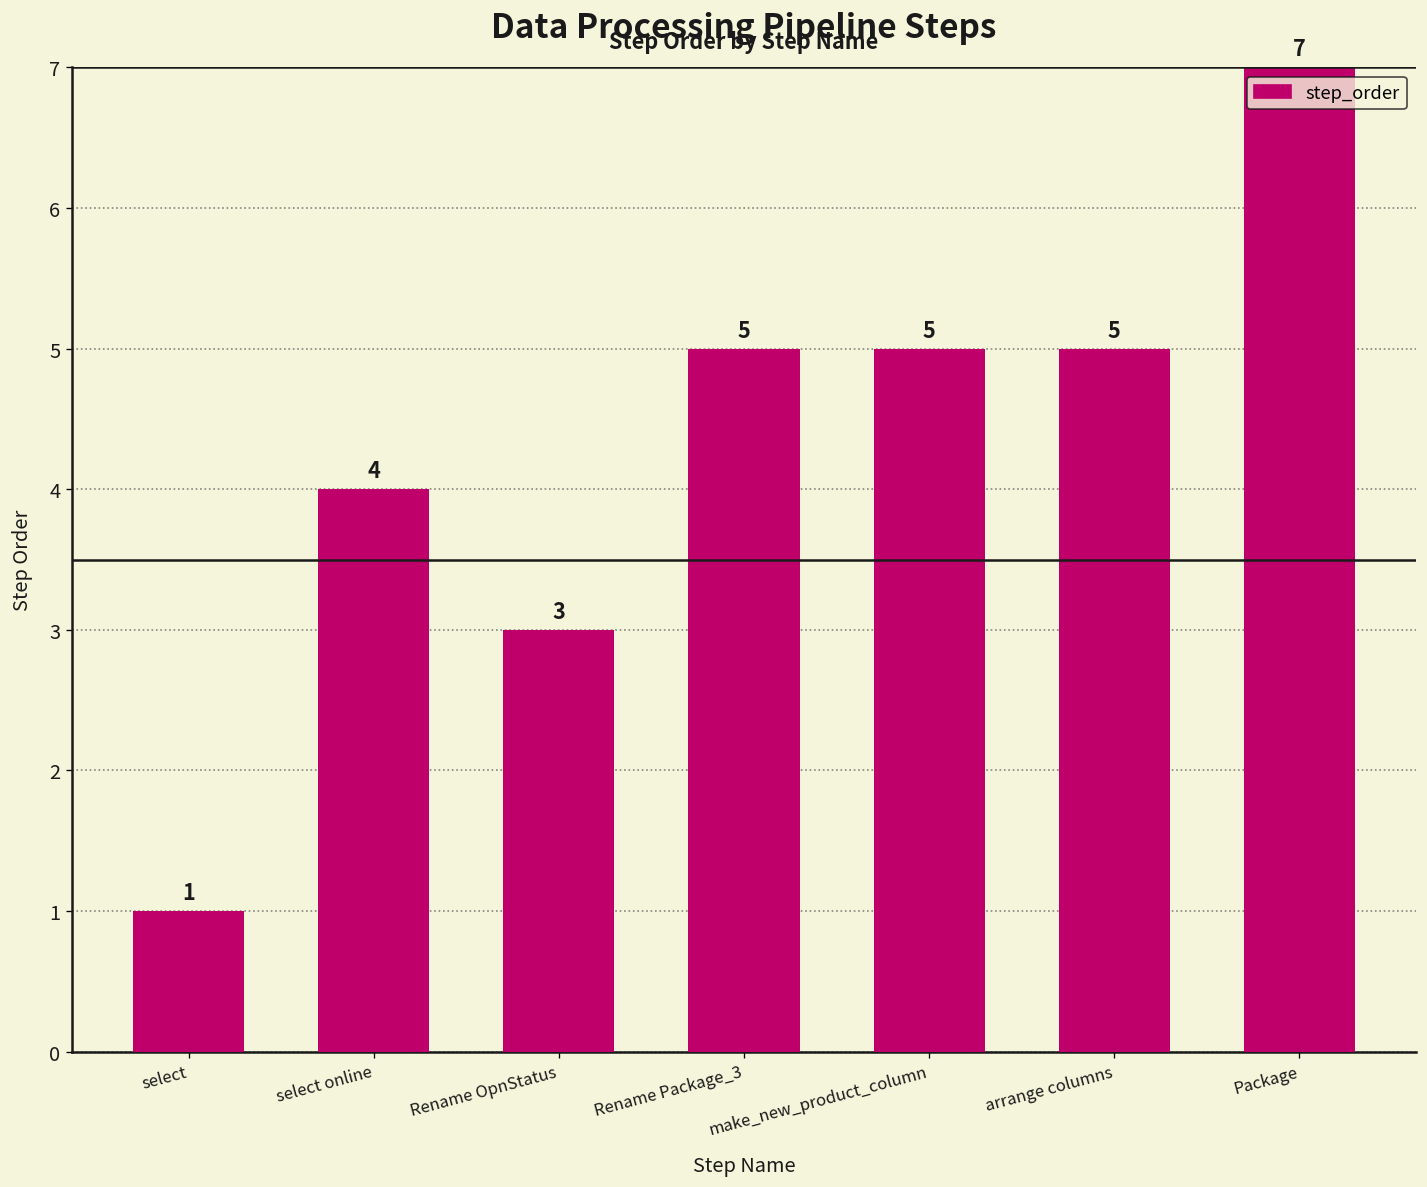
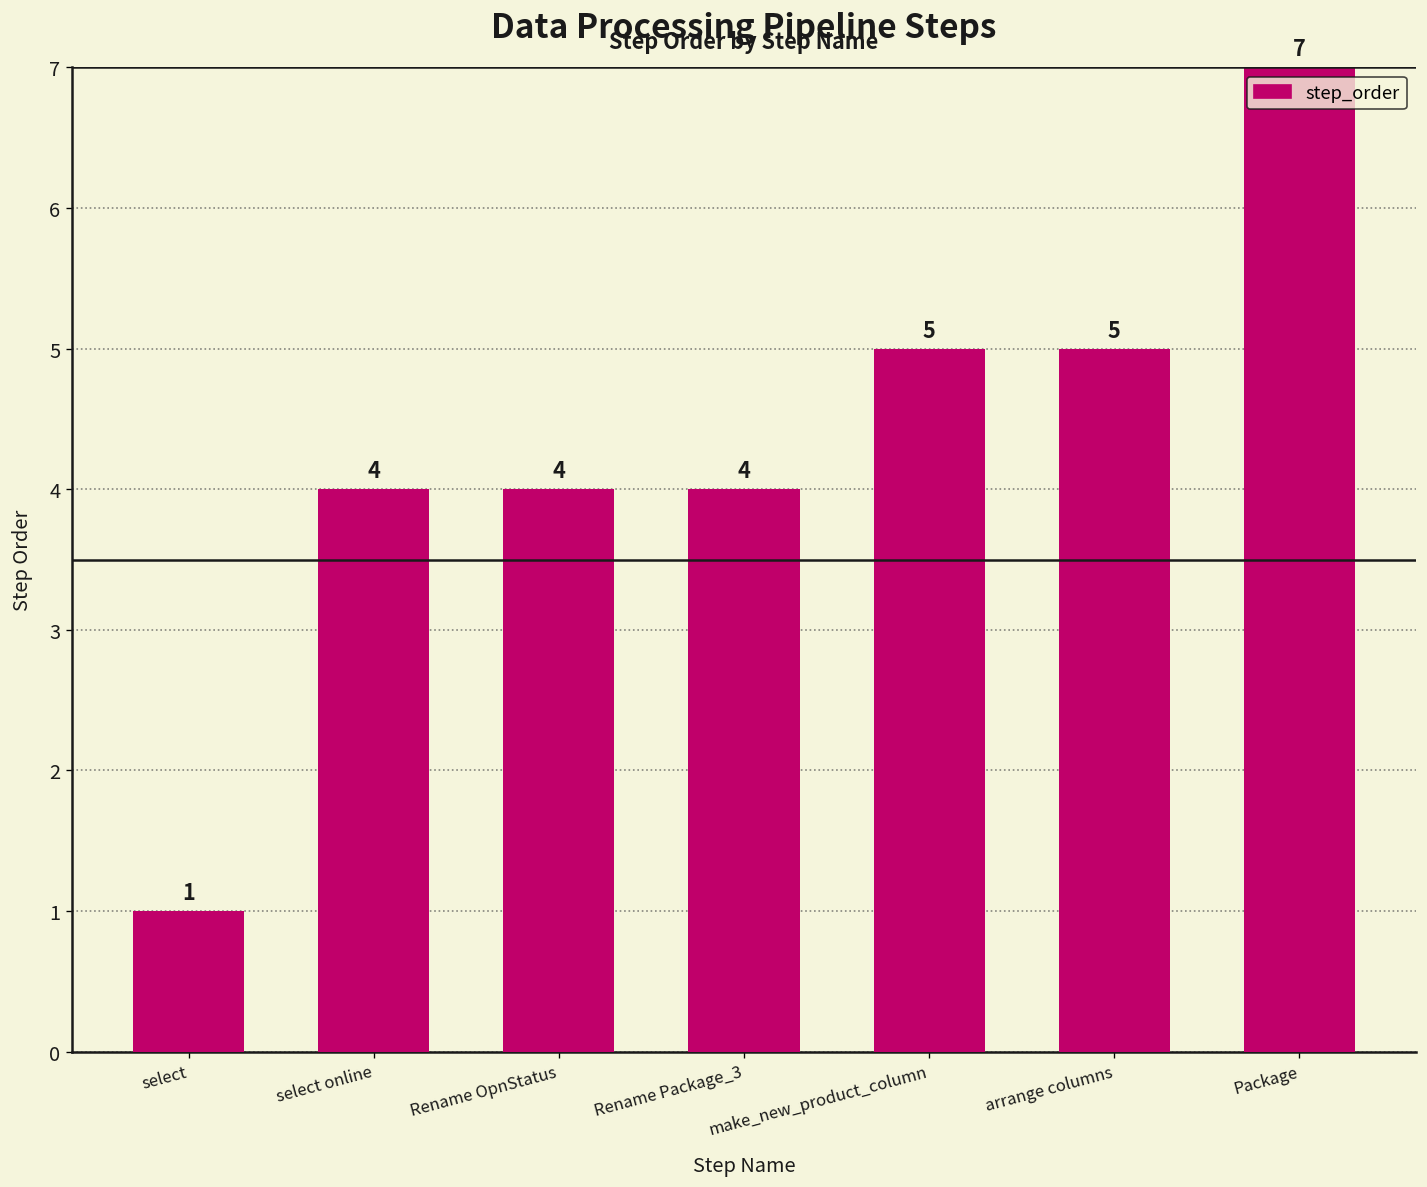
Rename OpnStatus: 3 -> 4
Rename Package_3: 5 -> 4
